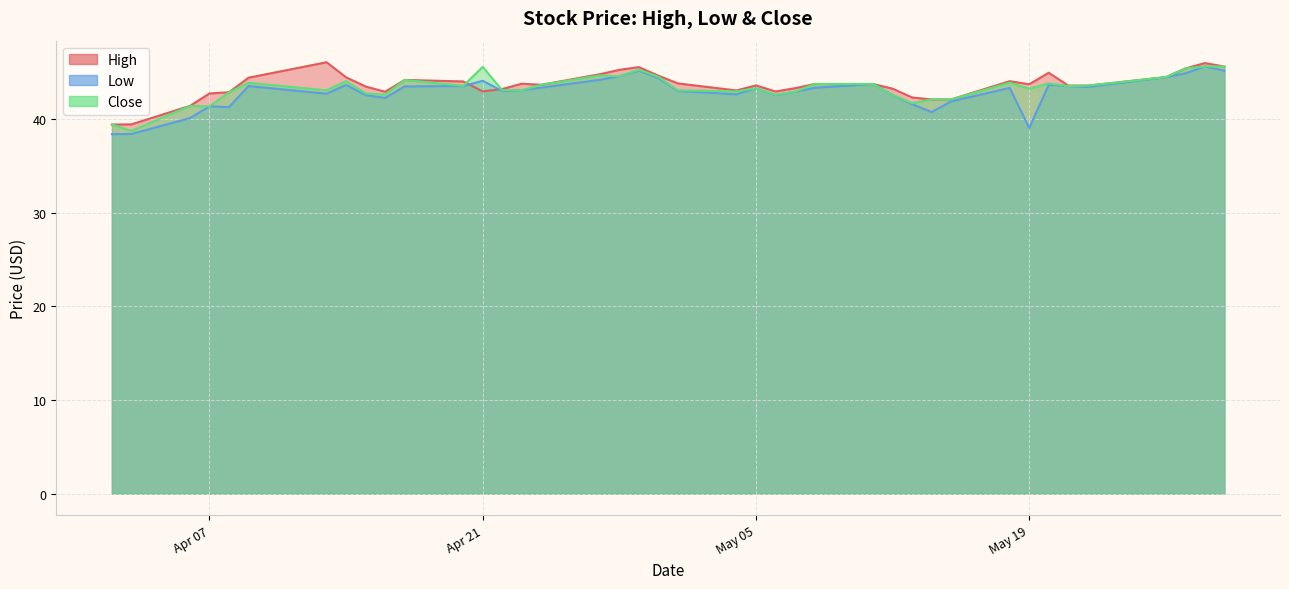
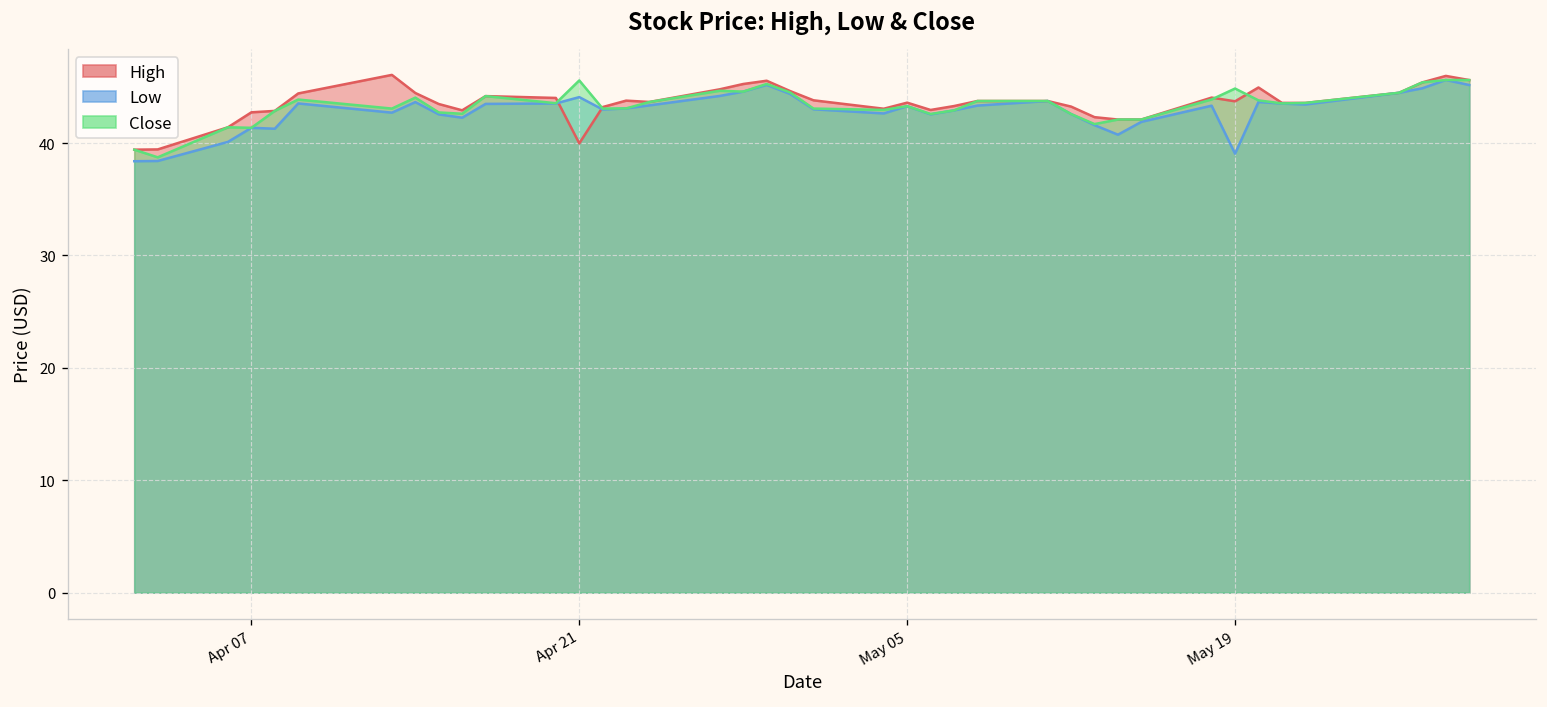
High, Apr 21: 43 -> 40
Close, May 19: 43 -> 45
